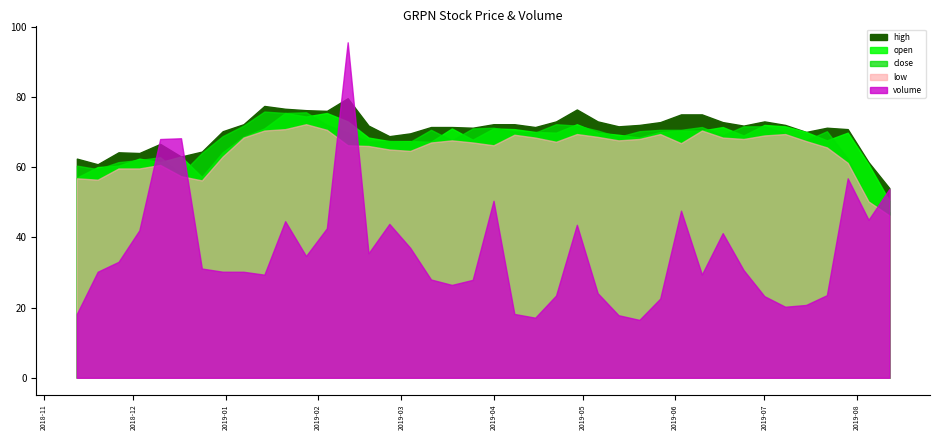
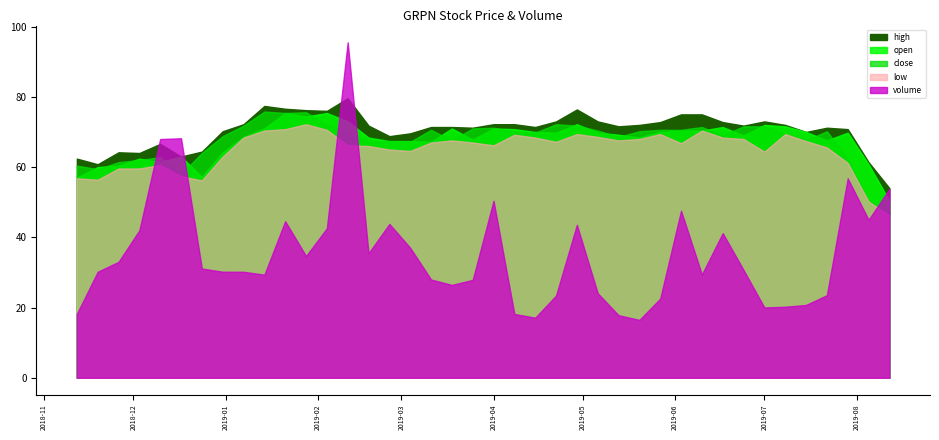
low, 2019-07: 69 -> 64
volume, 2019-07: 23 -> 20
